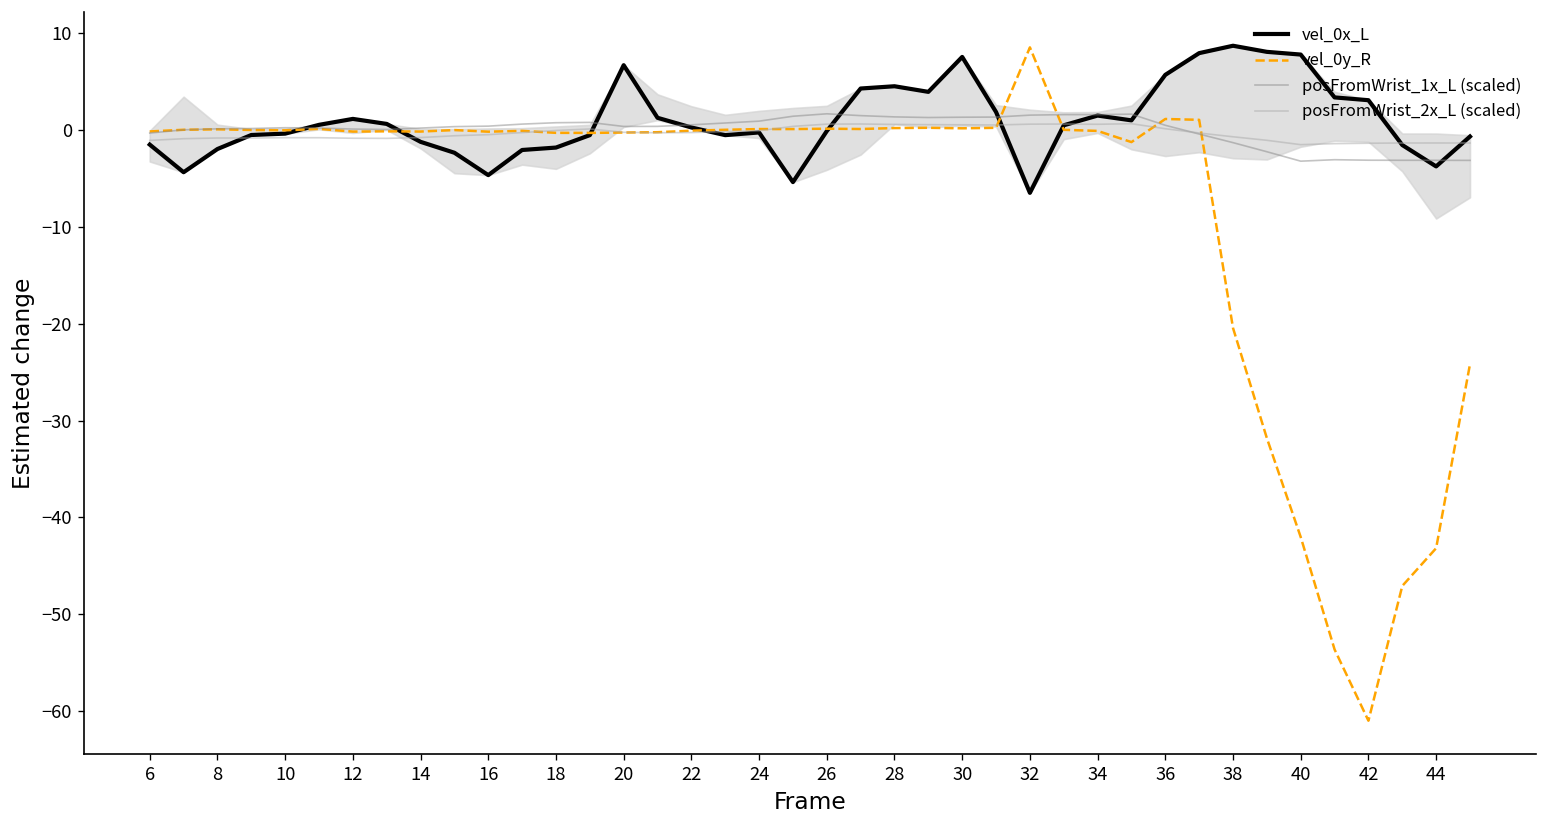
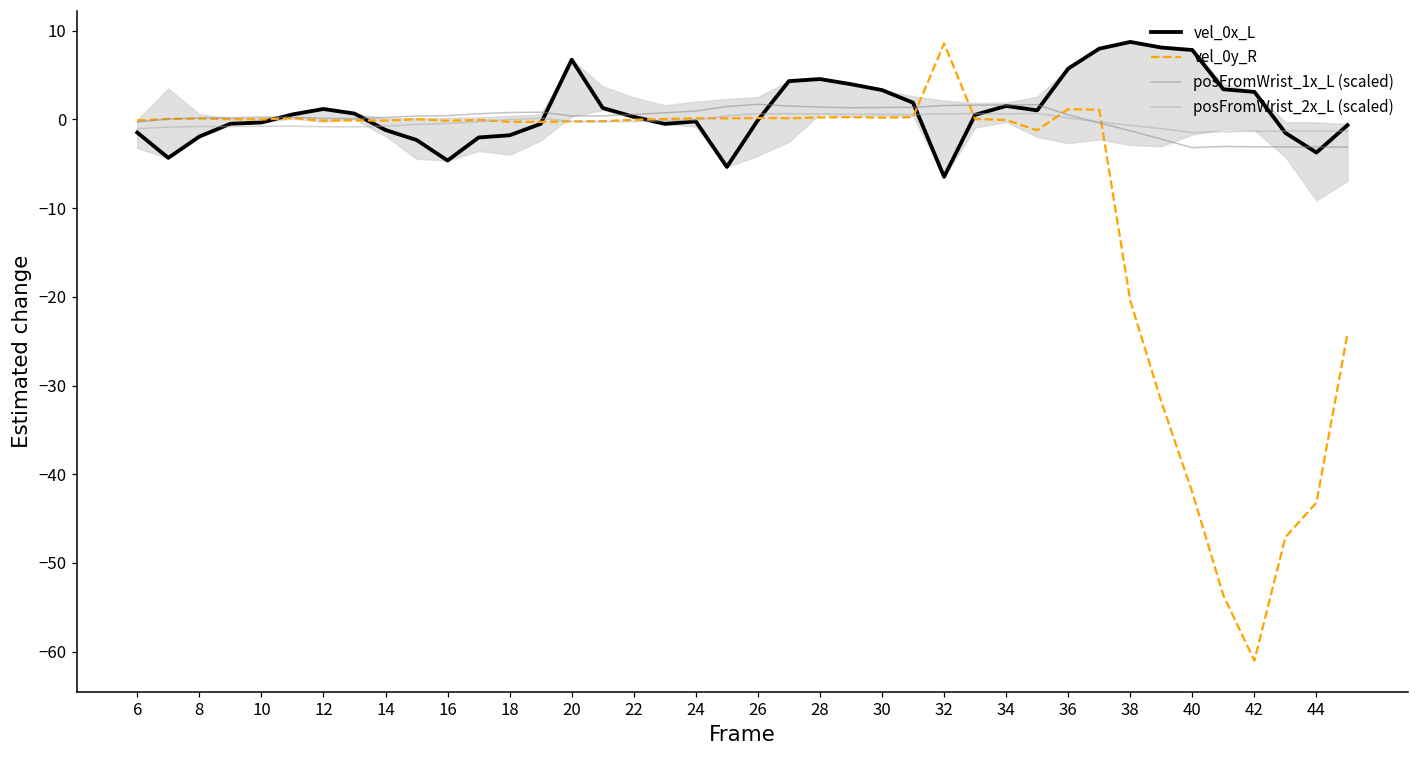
vel_0x_L, 30: 8 -> 3
